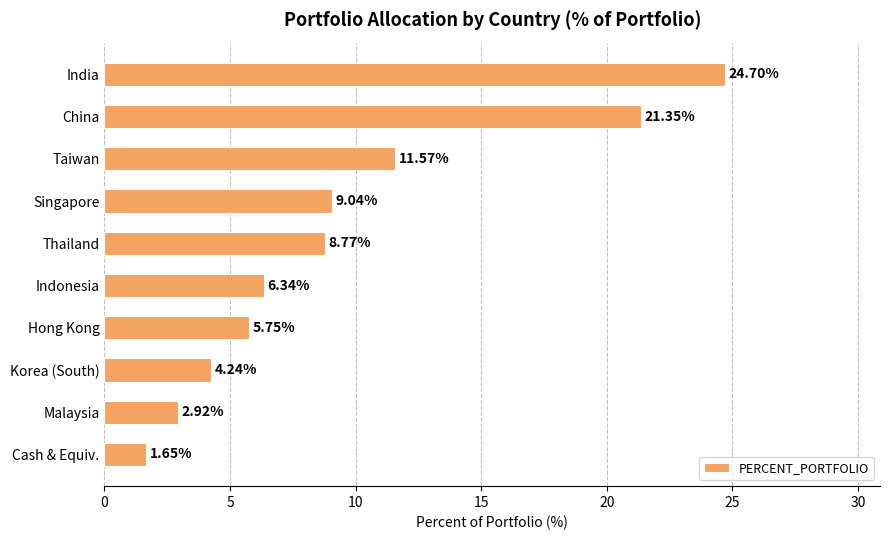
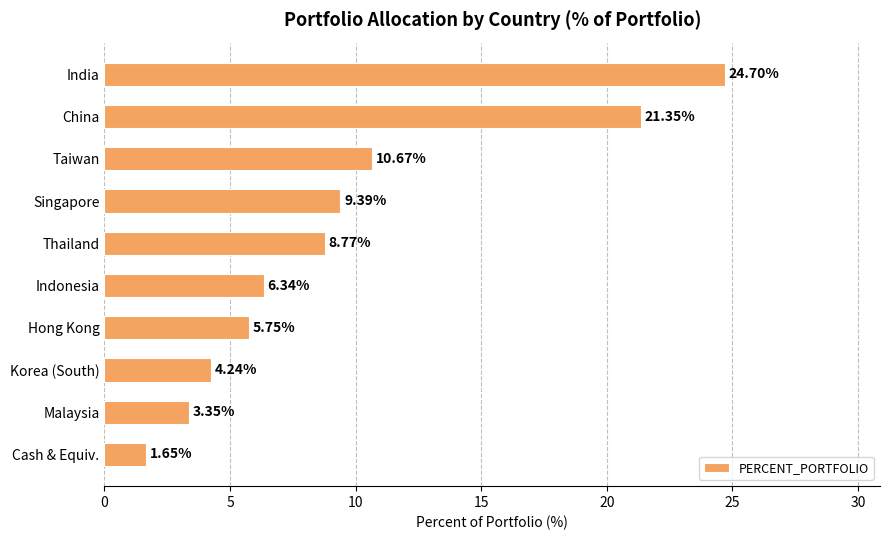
Taiwan: 11.57% -> 10.67%
Singapore: 9.04% -> 9.39%
Malaysia: 2.92% -> 3.35%
